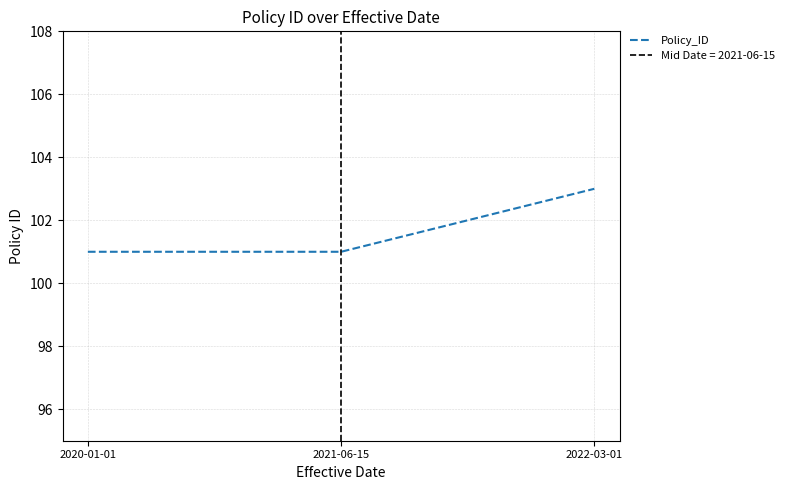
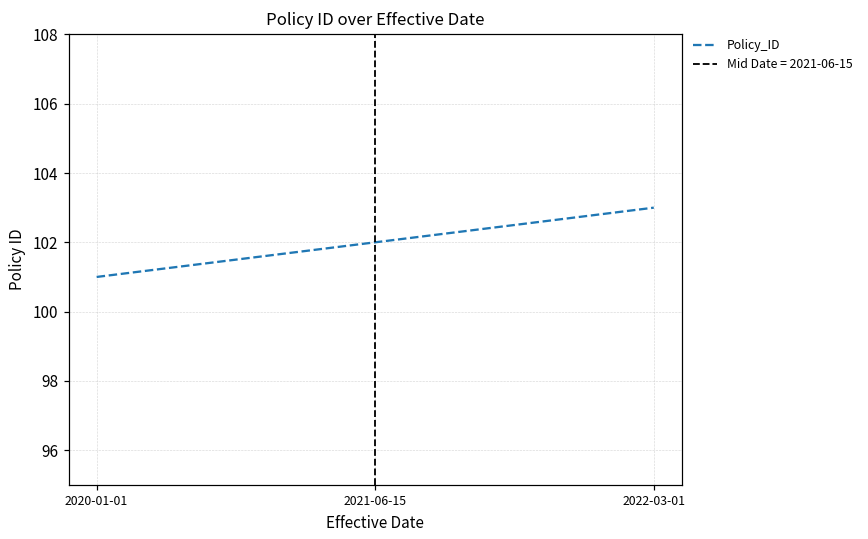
2021-06-15: 101 -> 102
